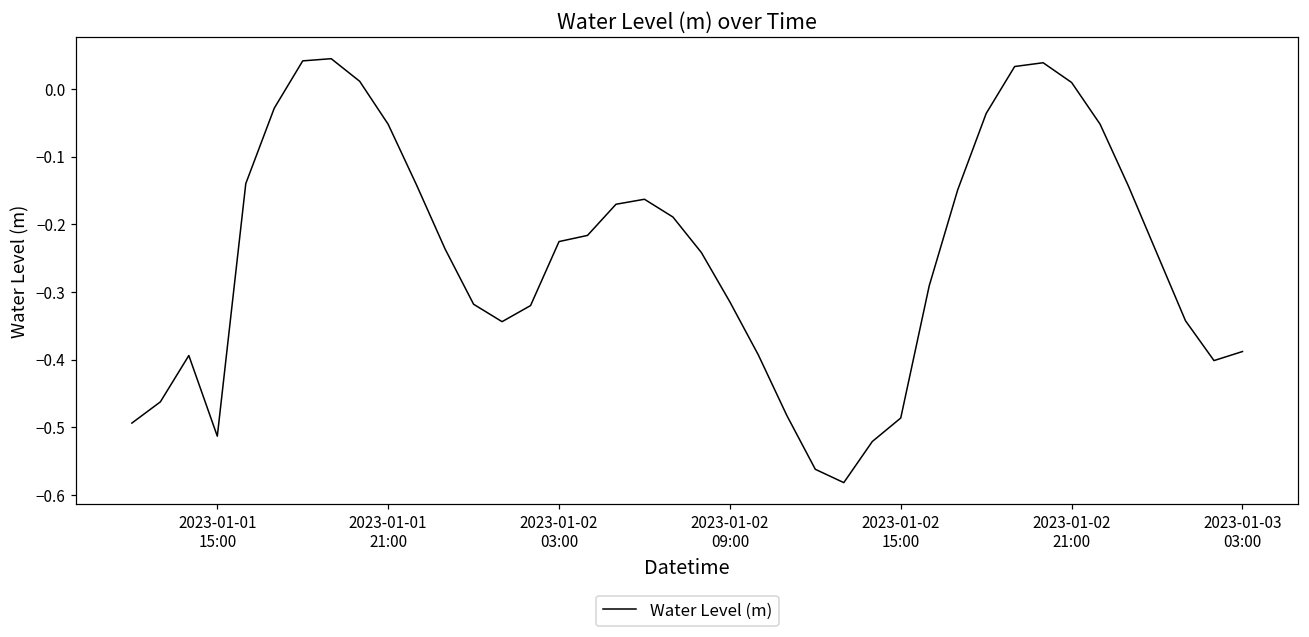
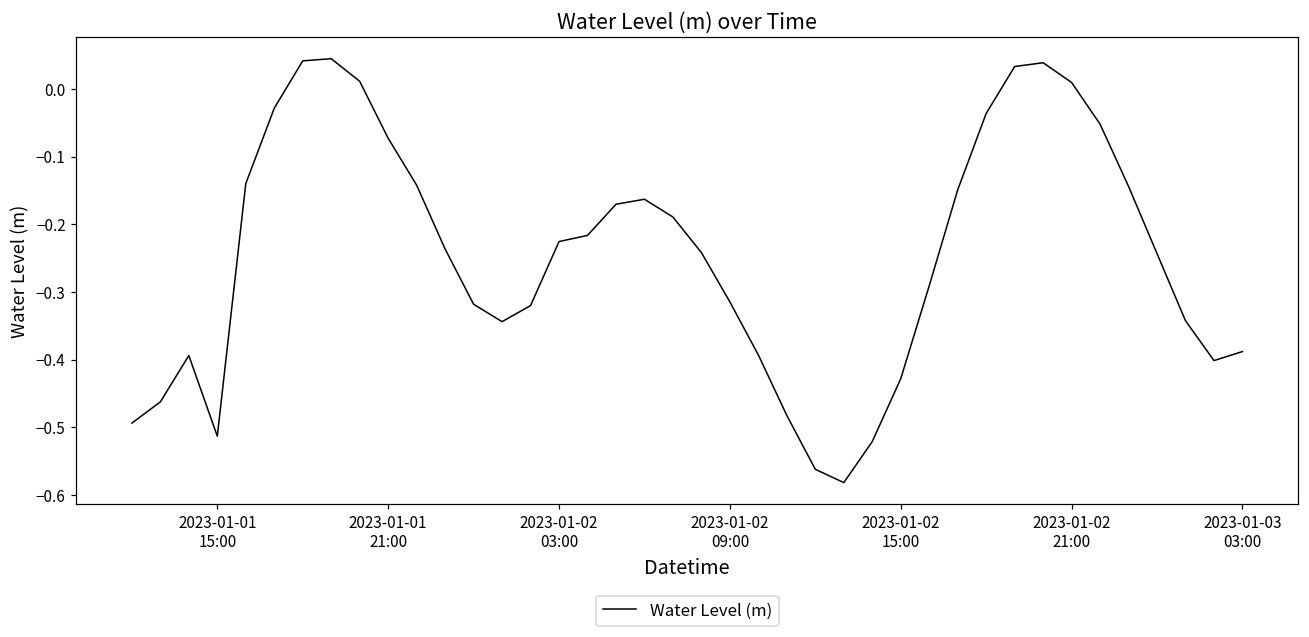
2023-01-01 21:00: -0.05 -> -0.07
2023-01-02 15:00: -0.49 -> -0.43
